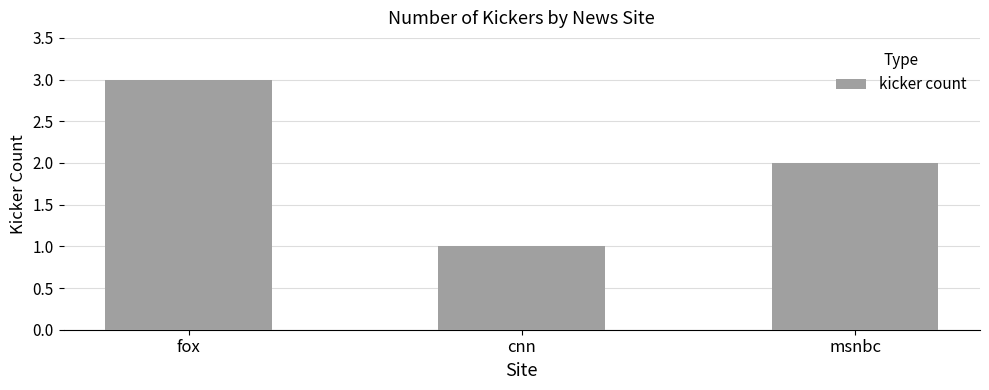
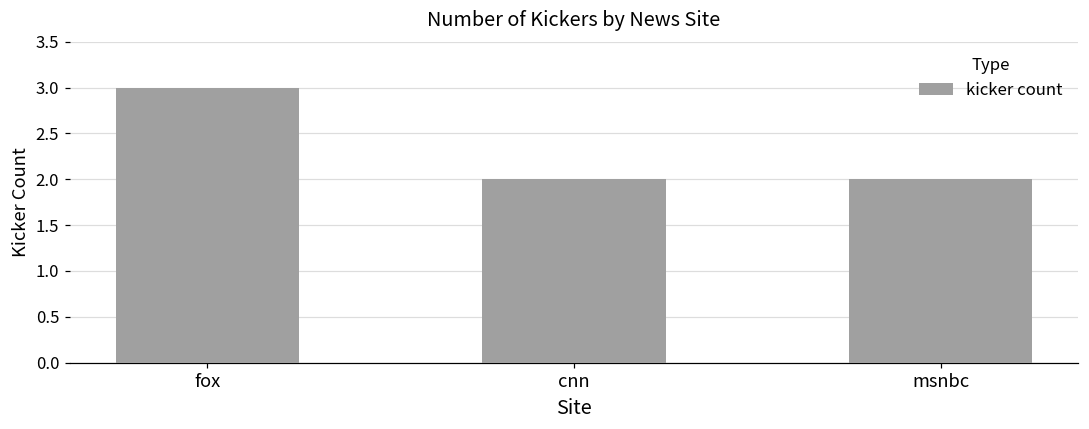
cnn: 1 -> 2
